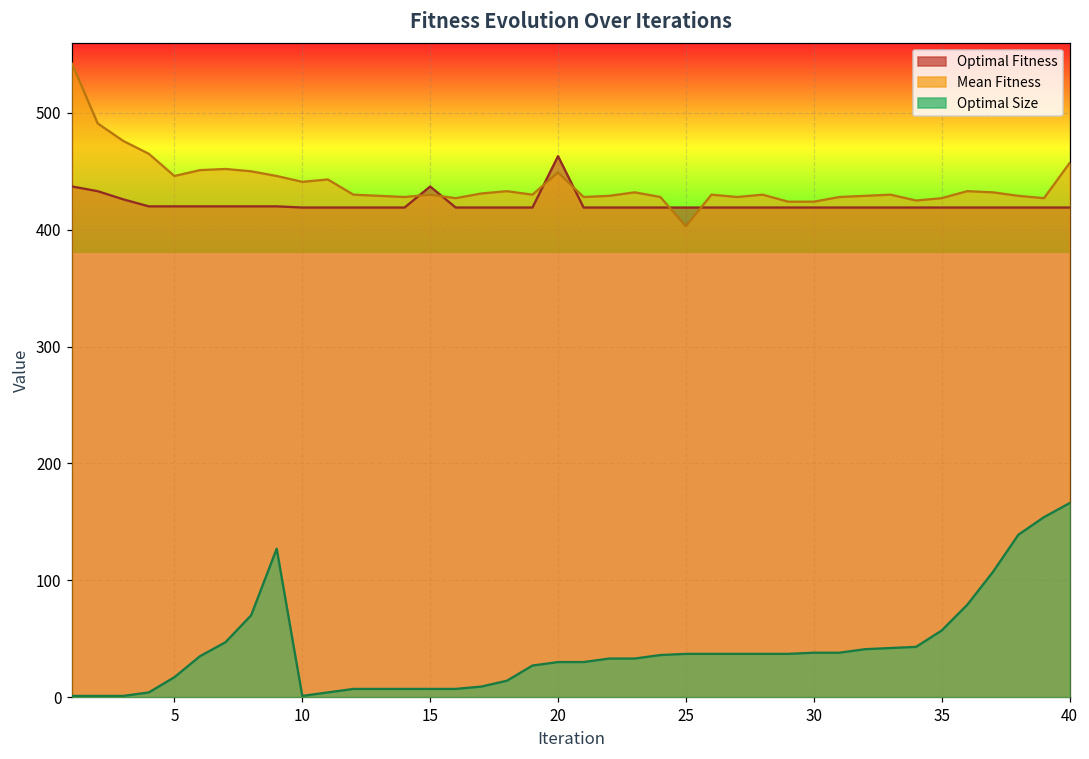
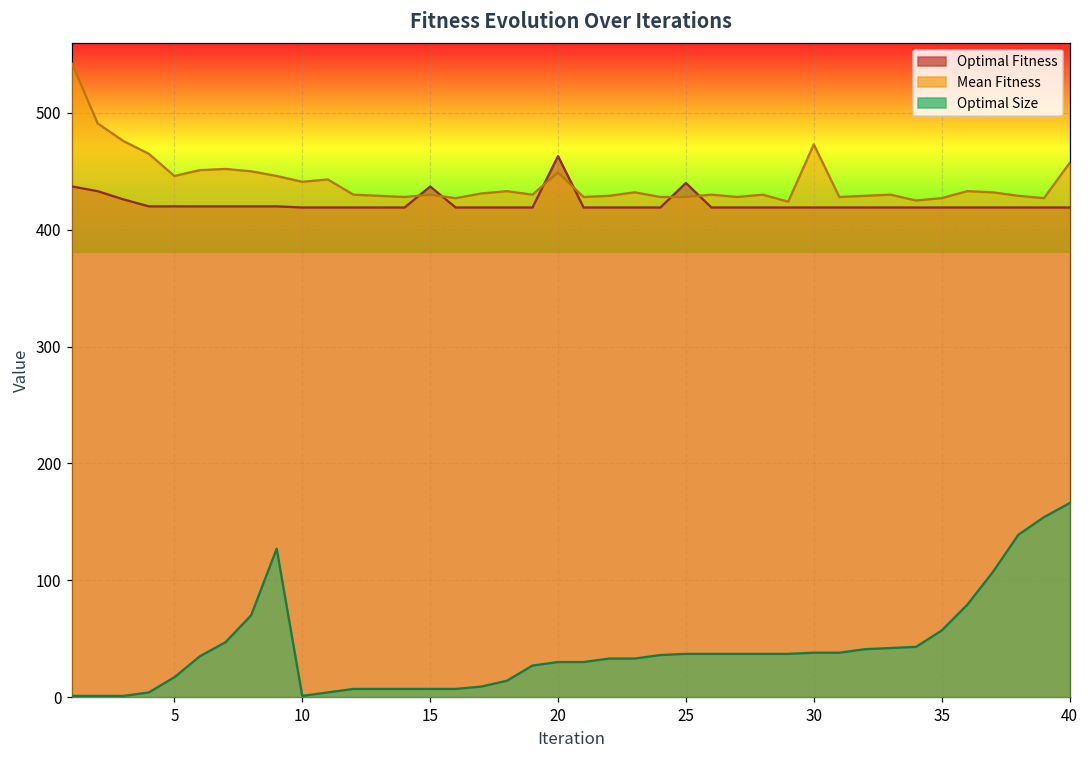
Optimal Fitness, 25: 419 -> 440
Mean Fitness, 25: 403 -> 428
Mean Fitness, 30: 424 -> 473
